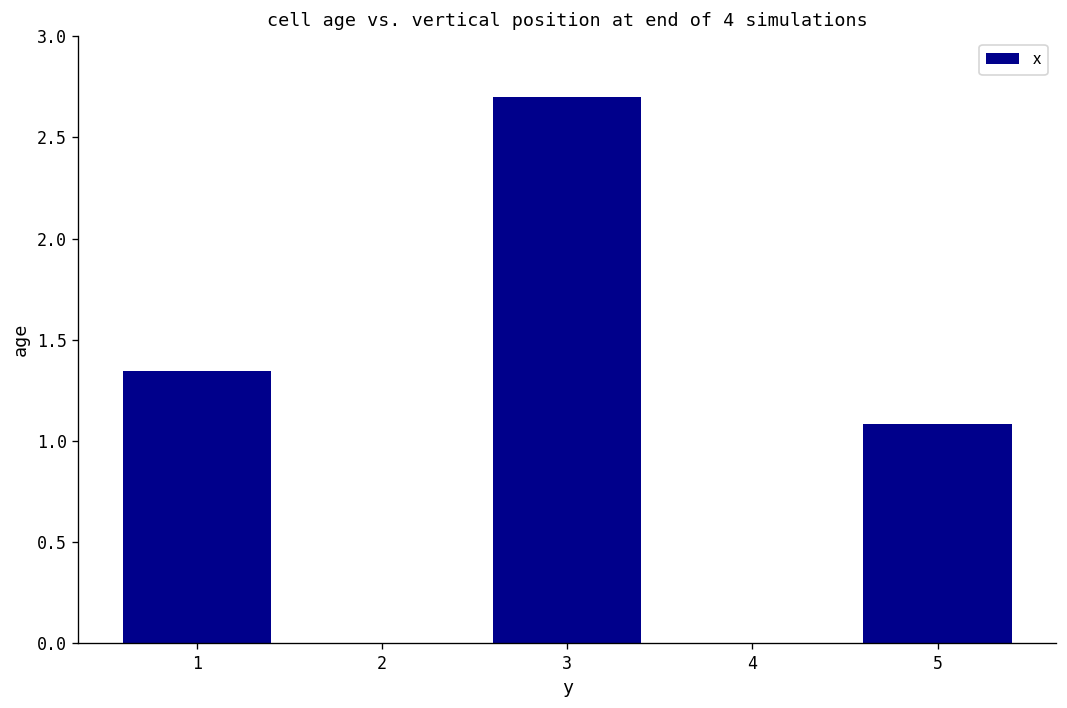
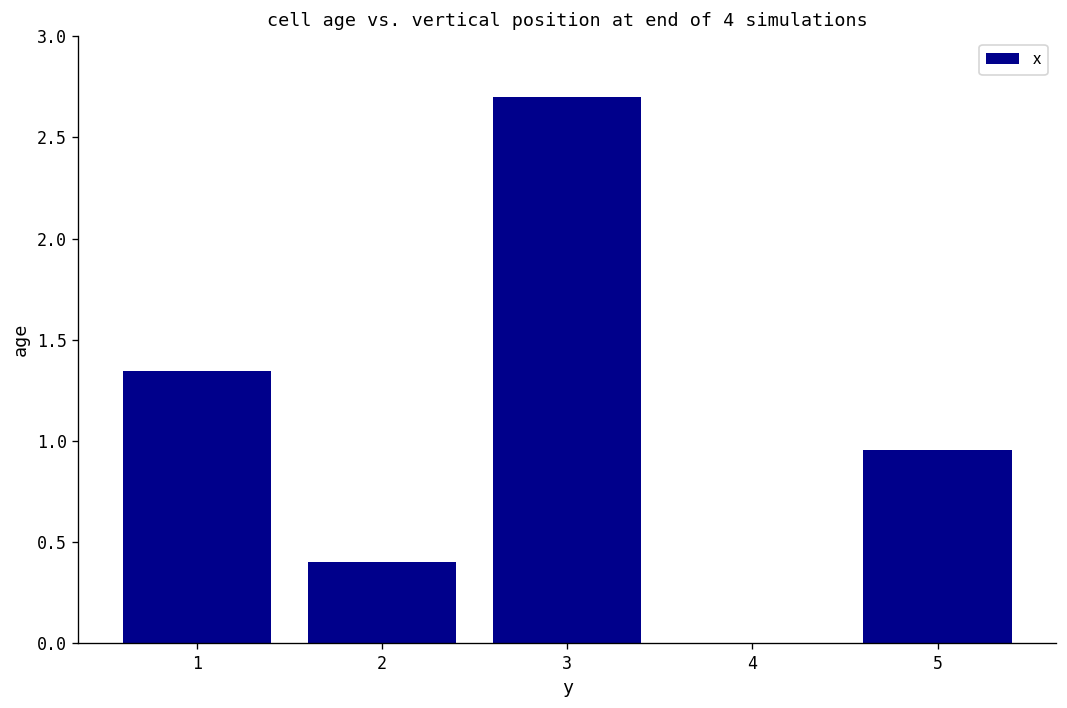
2: 0.0 -> 0.4
5: 1.08 -> 0.95
